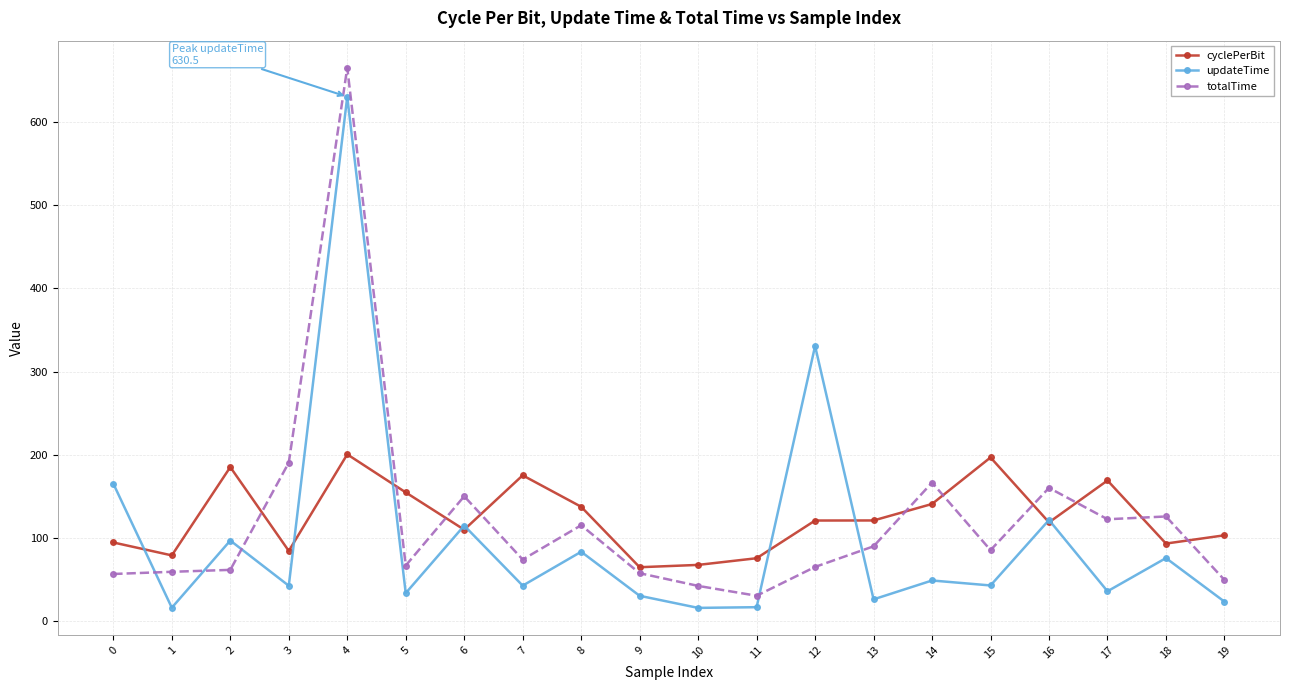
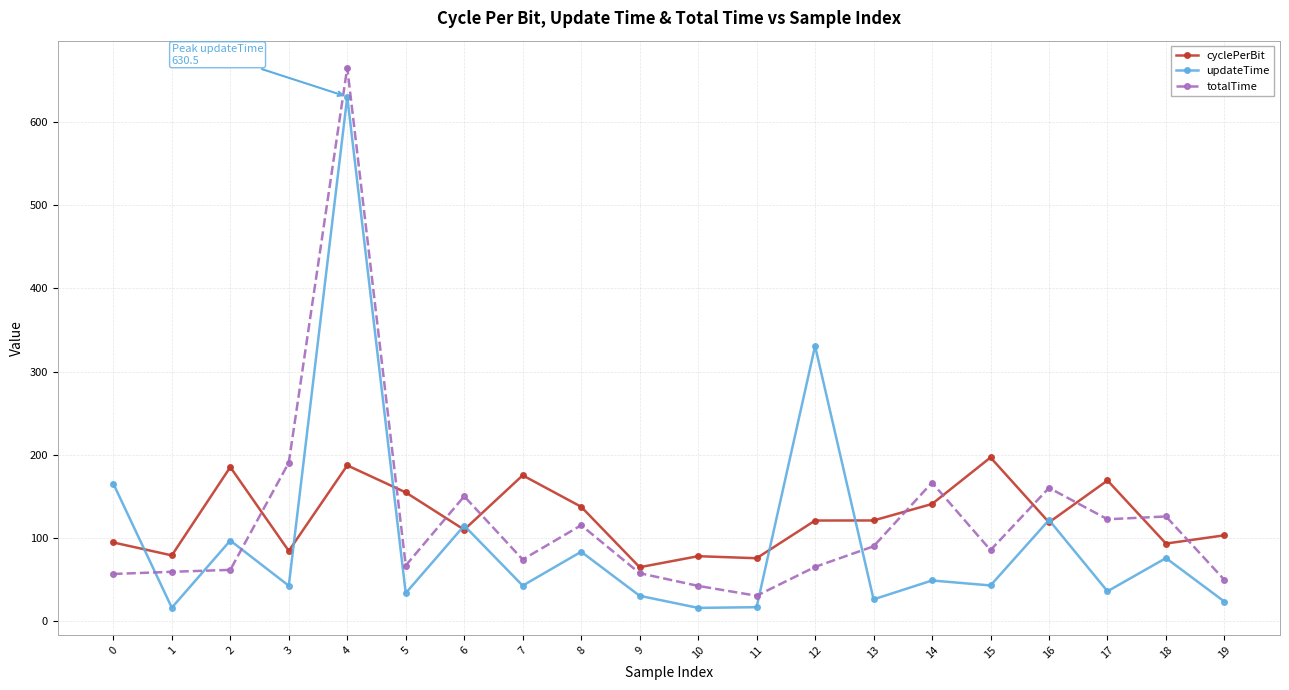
cyclePerBit, 4: 200 -> 190
cyclePerBit, 10: 70 -> 80
